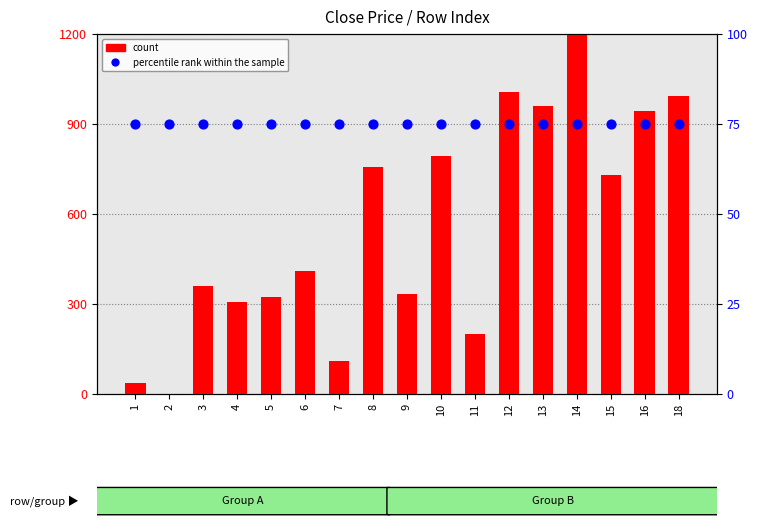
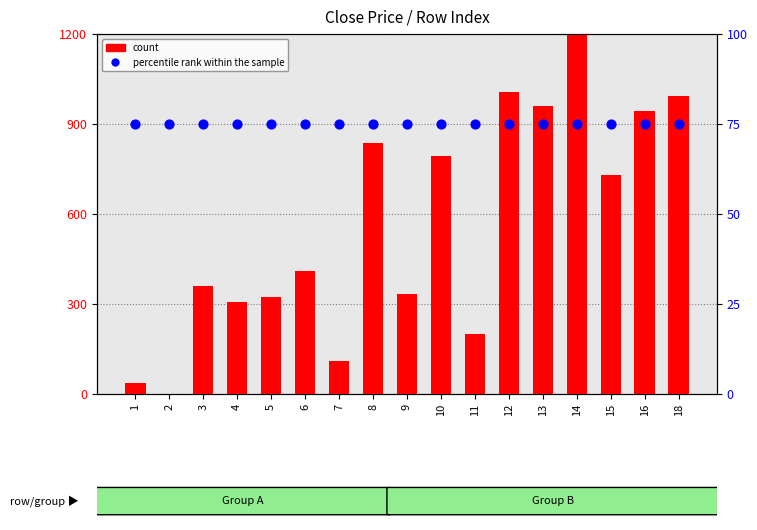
count, 8: 760 -> 840
